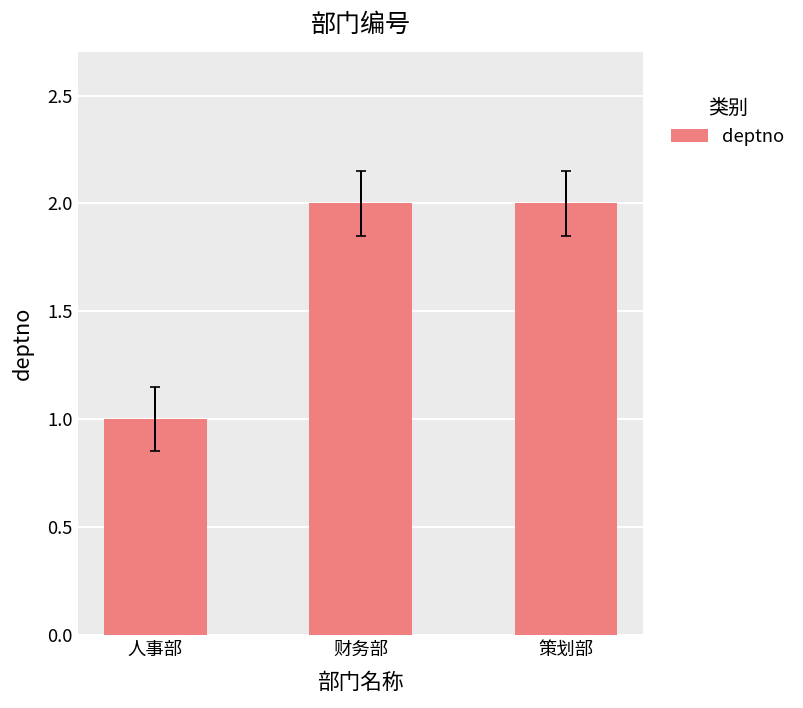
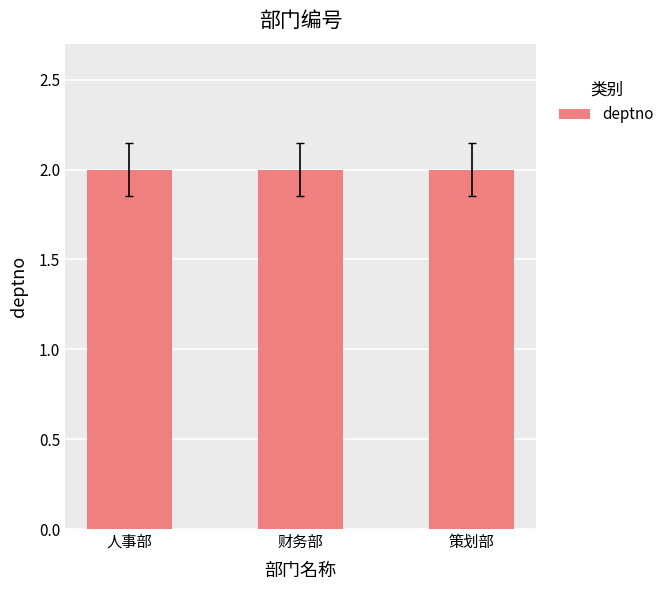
deptno, 人事部: 1 -> 2
